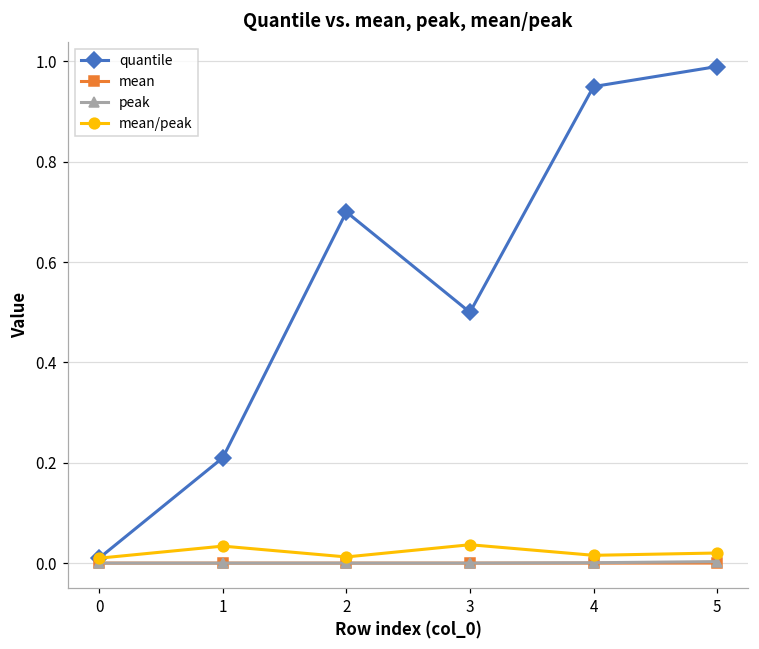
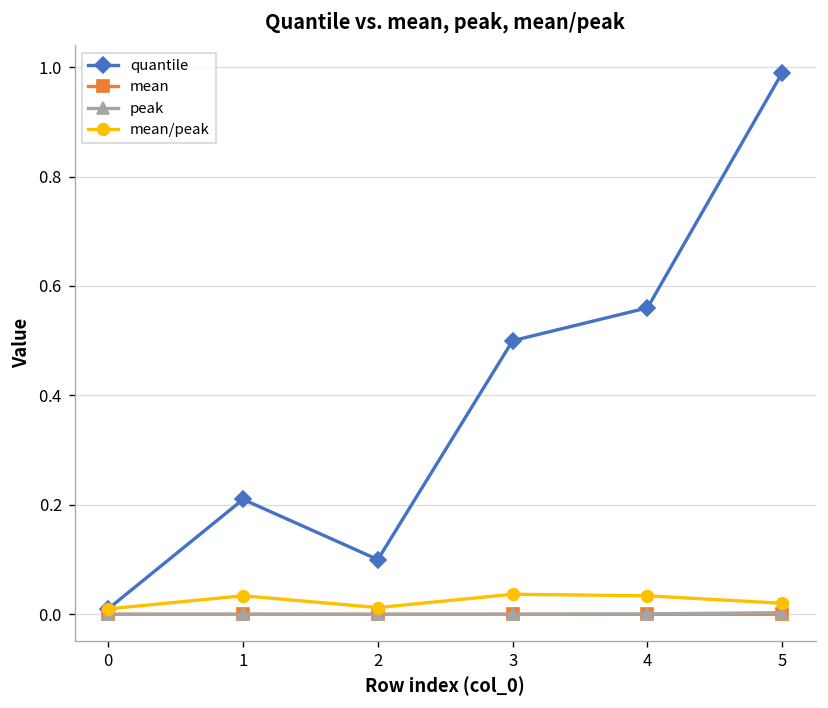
quantile, 2: 0.7 -> 0.1
quantile, 4: 0.95 -> 0.56
mean/peak, 4: 0.02 -> 0.03
